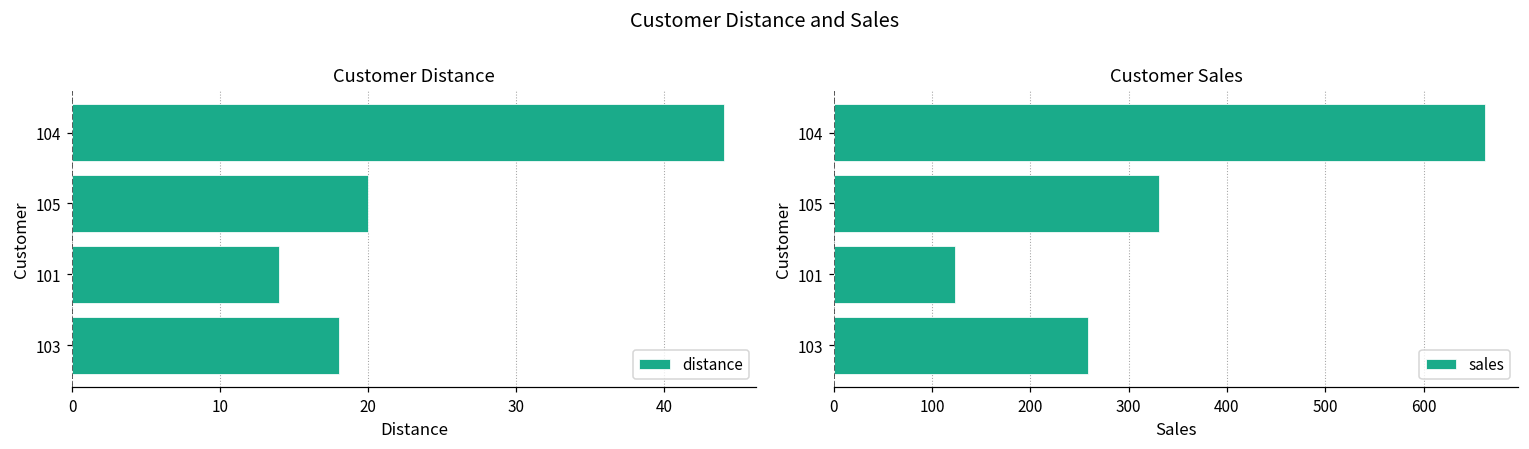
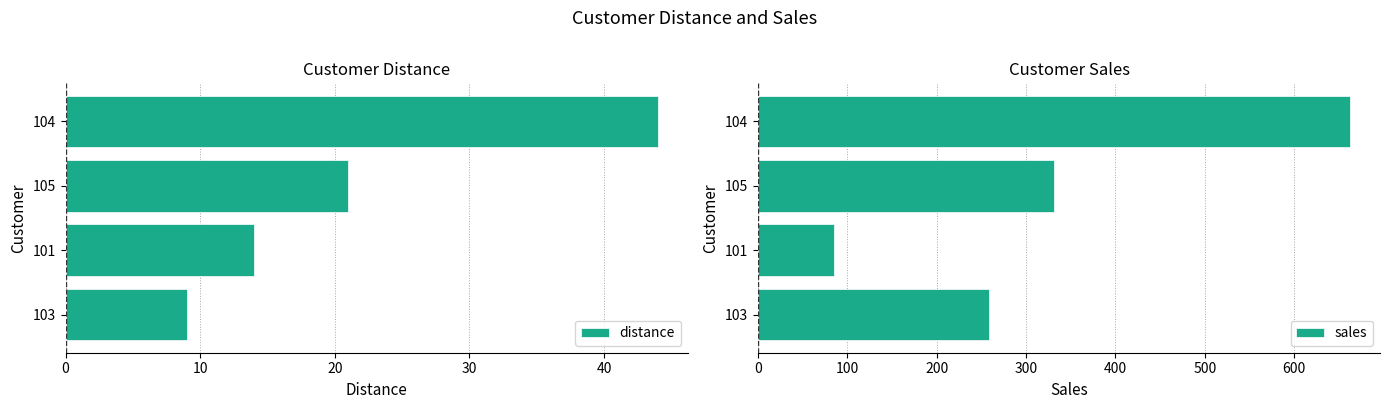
Customer Distance, 105: 20 -> 21
Customer Distance, 103: 18 -> 9
Customer Sales, 101: 120 -> 90
